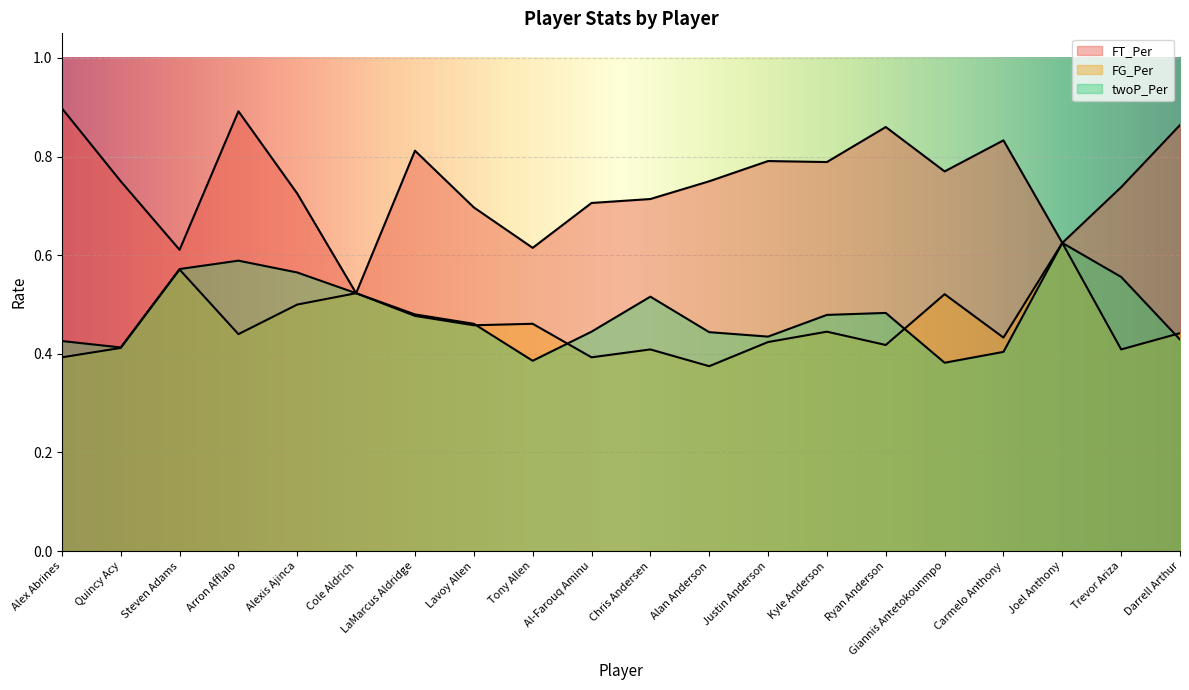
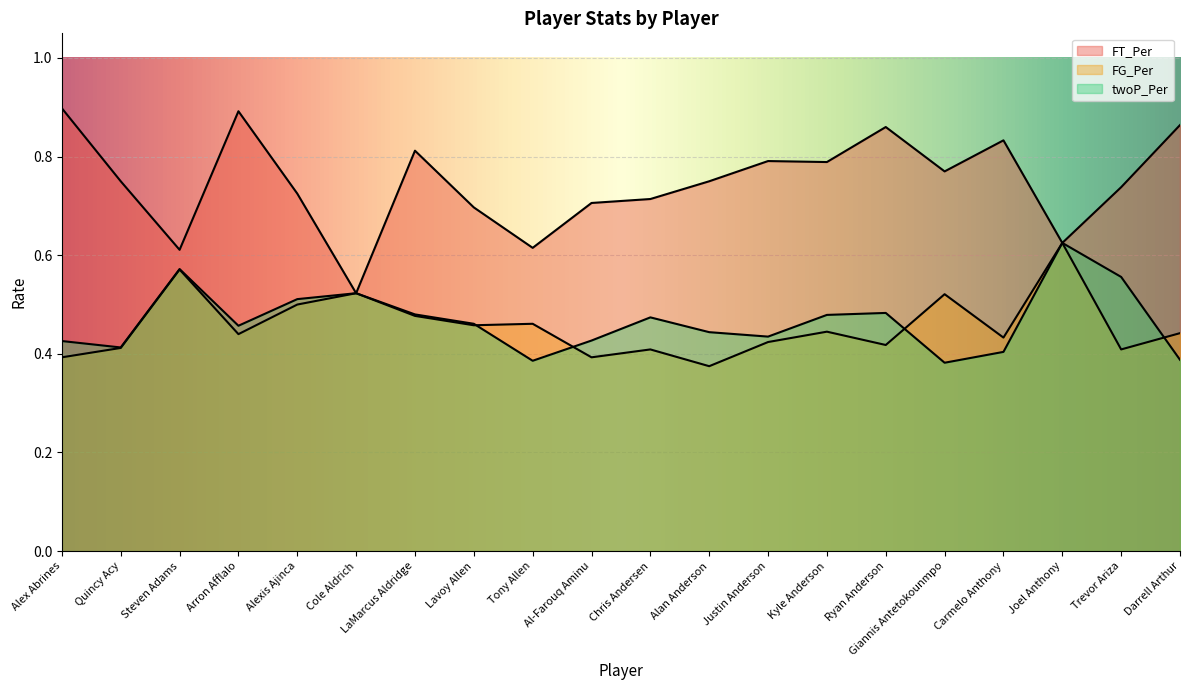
twoP_Per, Arron Afflalo: 0.59 -> 0.46
twoP_Per, Alexis Ajinca: 0.57 -> 0.51
twoP_Per, Al-Farouq Aminu: 0.45 -> 0.43
twoP_Per, Chris Andersen: 0.52 -> 0.47
twoP_Per, Darrell Arthur: 0.43 -> 0.39
